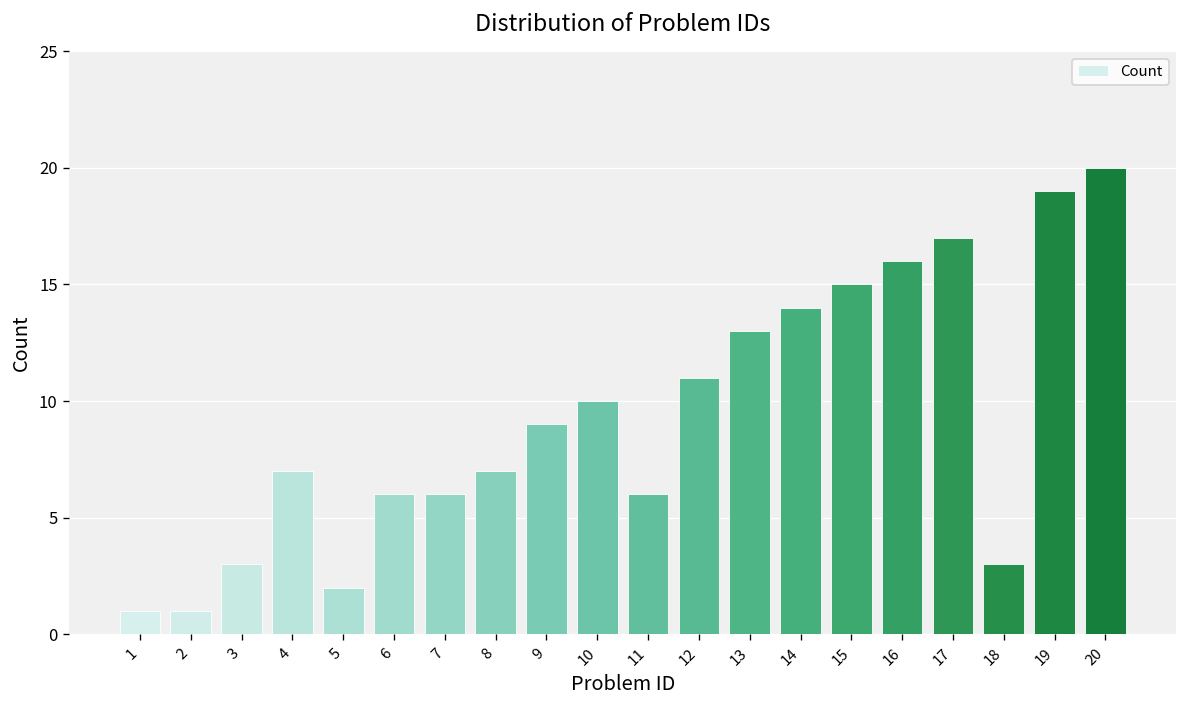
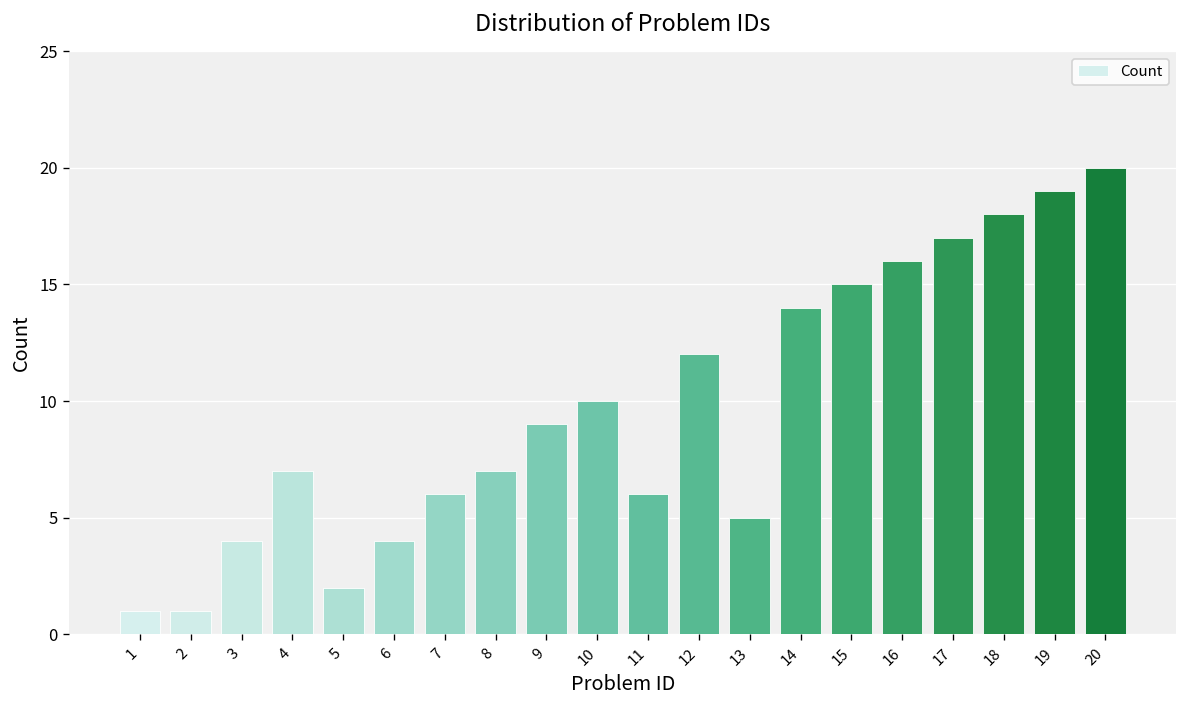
3: 3 -> 4
6: 6 -> 4
12: 11 -> 12
13: 13 -> 5
18: 3 -> 18
